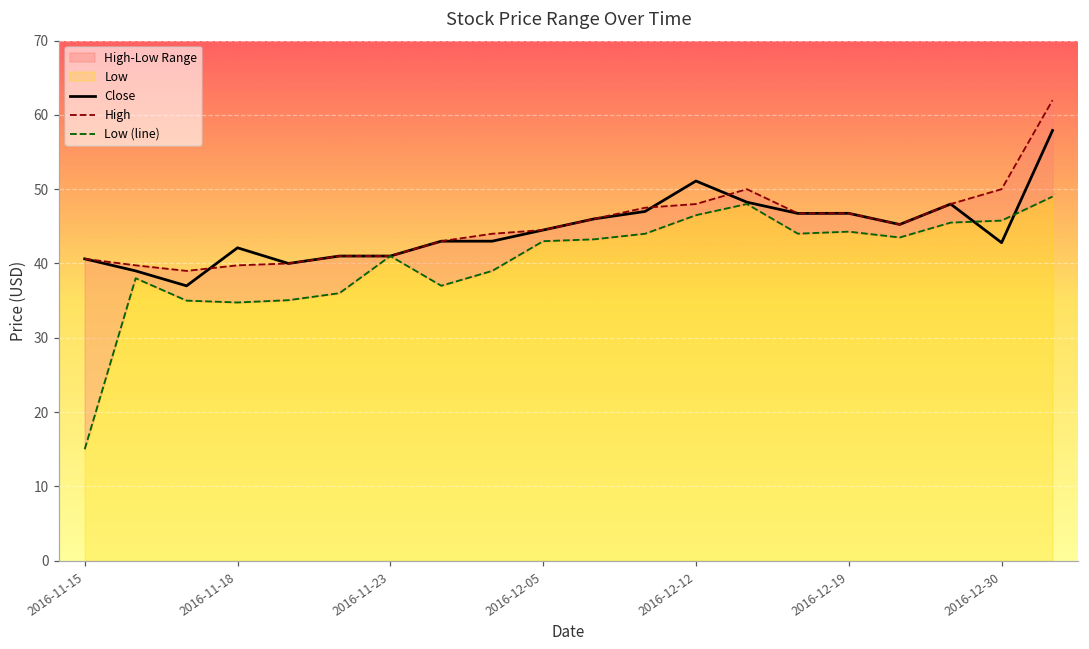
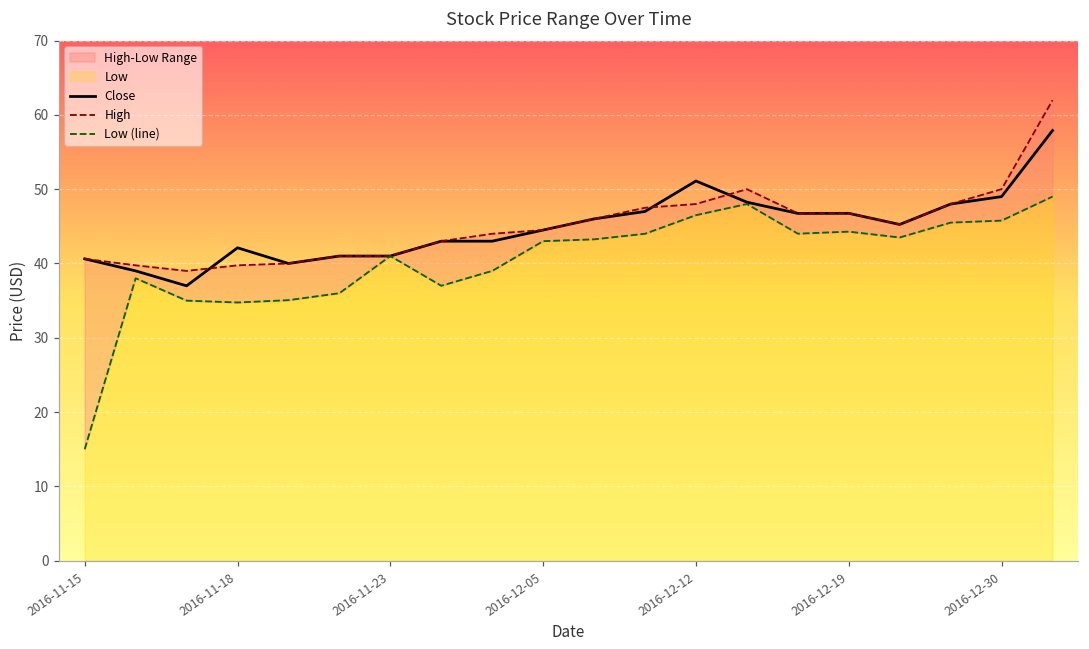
Close, 2016-12-30: 43 -> 49
